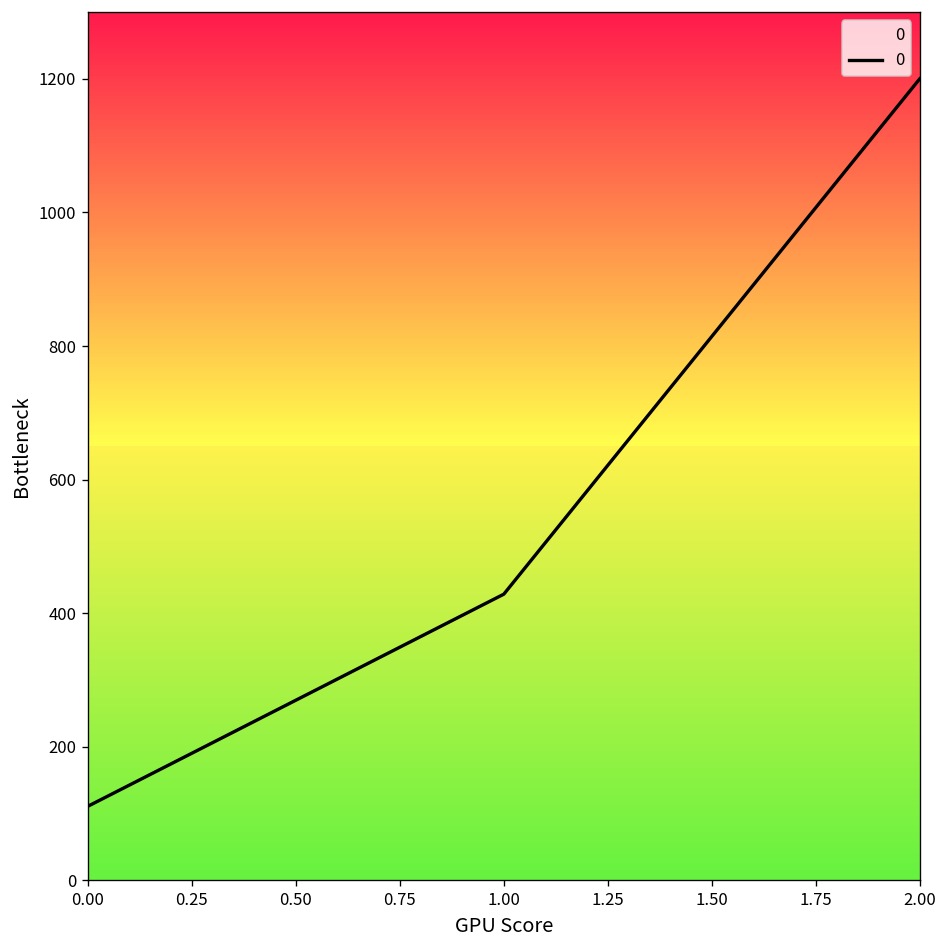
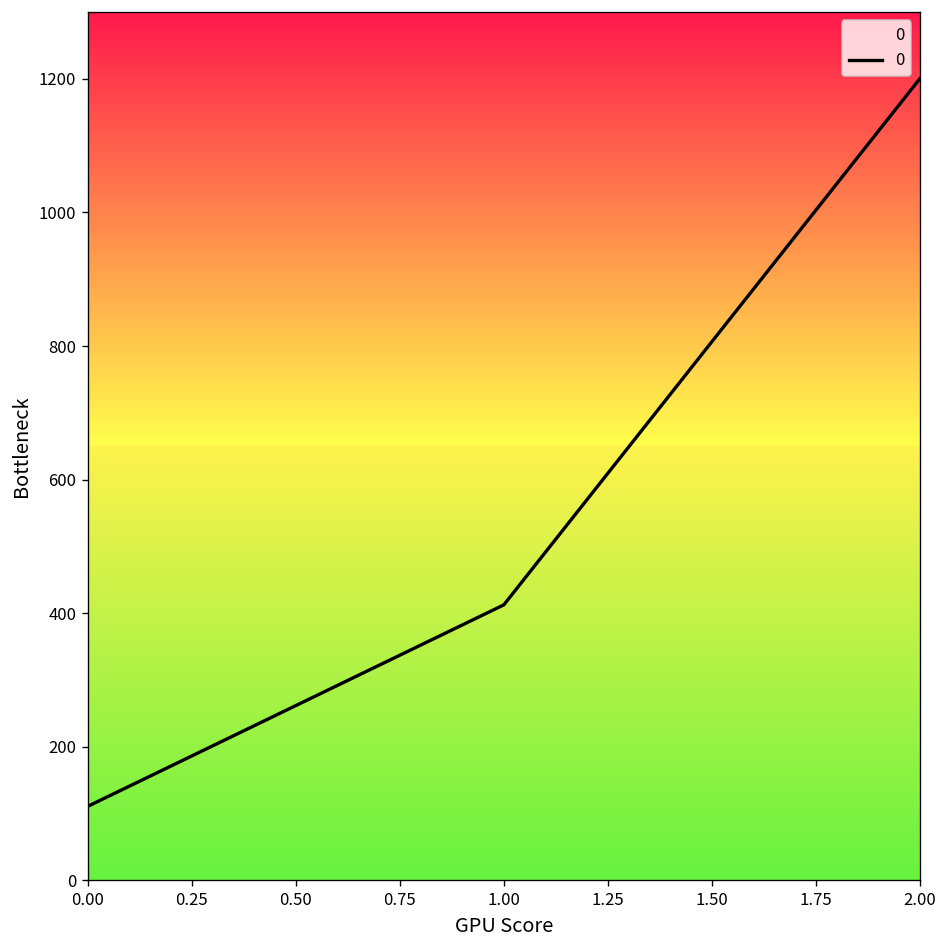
1.00: 430 -> 410
